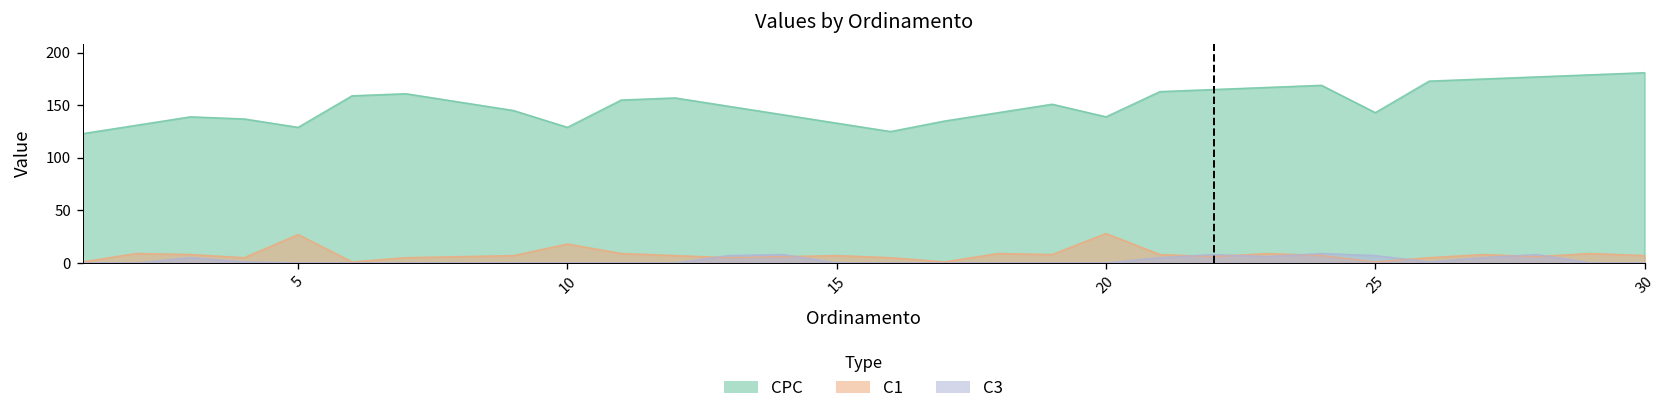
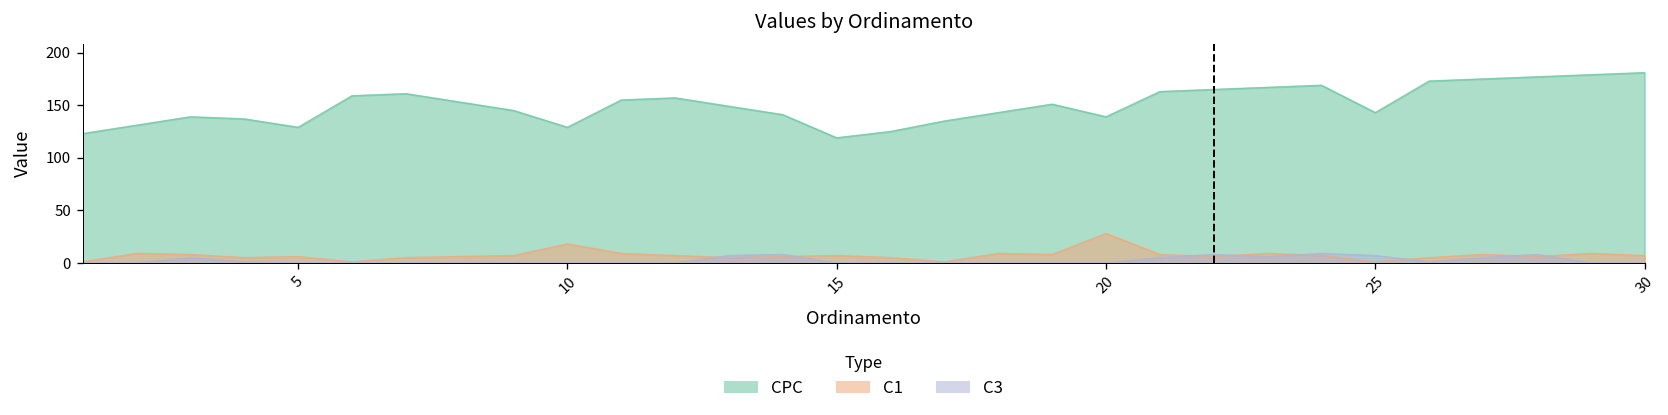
C1, 5: 30 -> 10
CPC, 15: 130 -> 120
